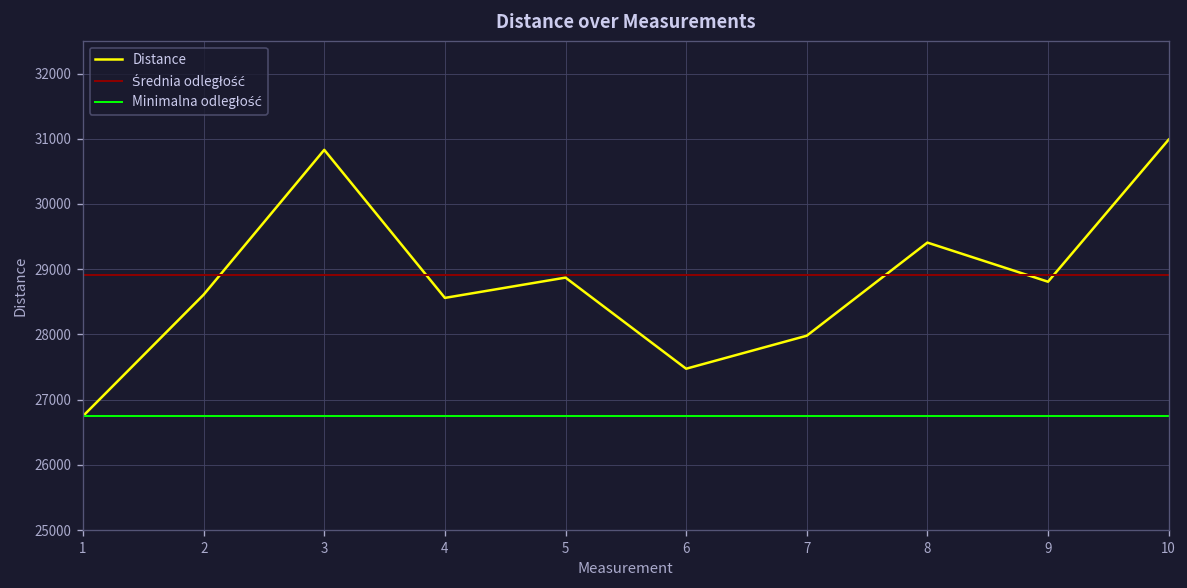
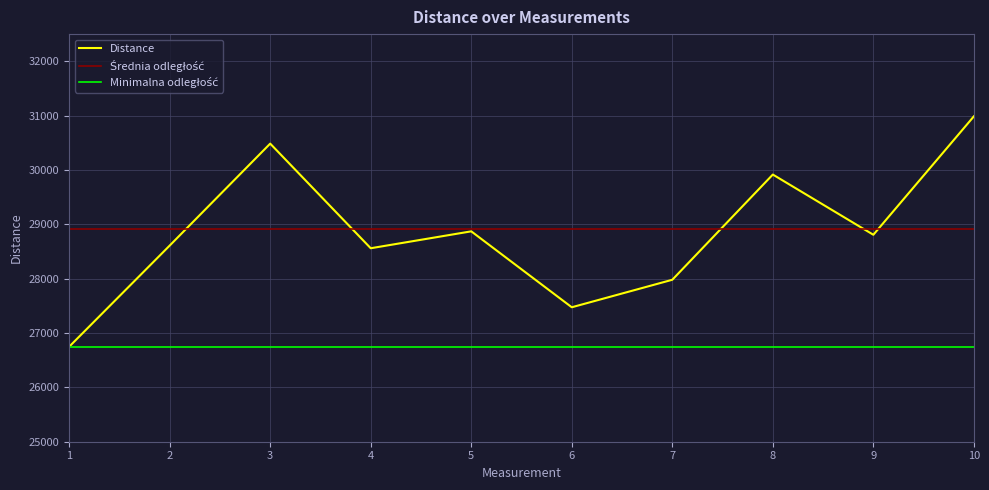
3: 30800 -> 30500
8: 29400 -> 29900
